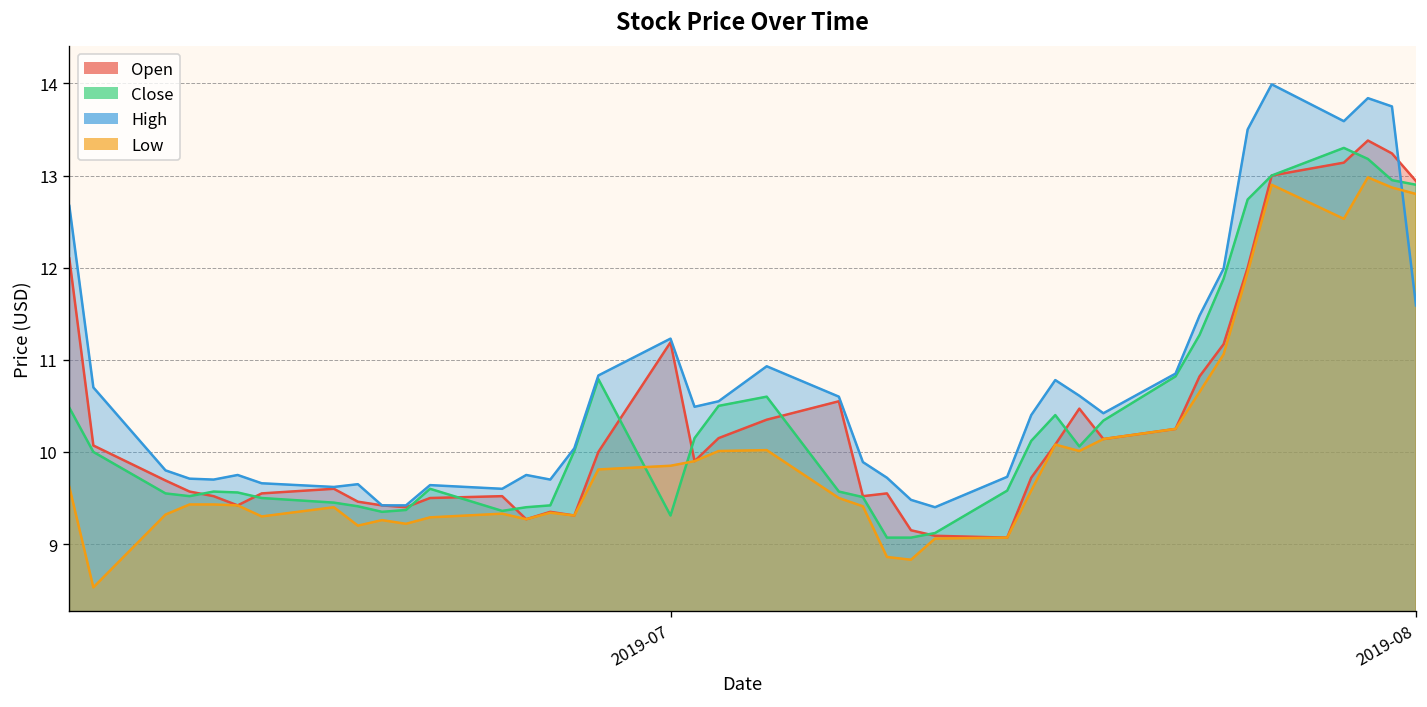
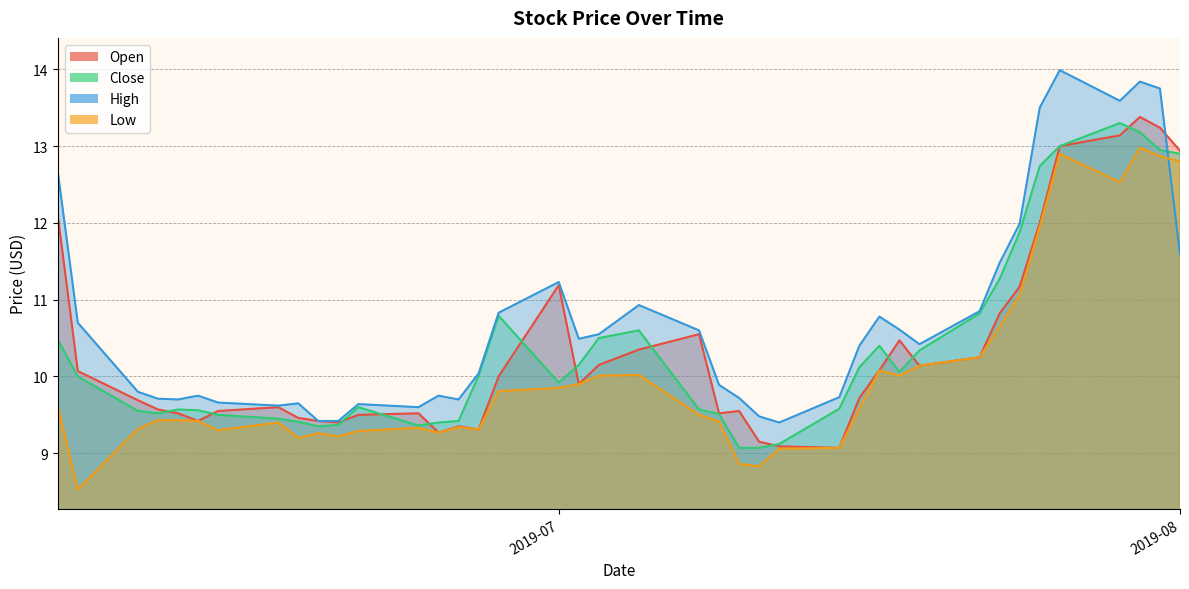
Close, 2019-07: 9.3 -> 9.9
